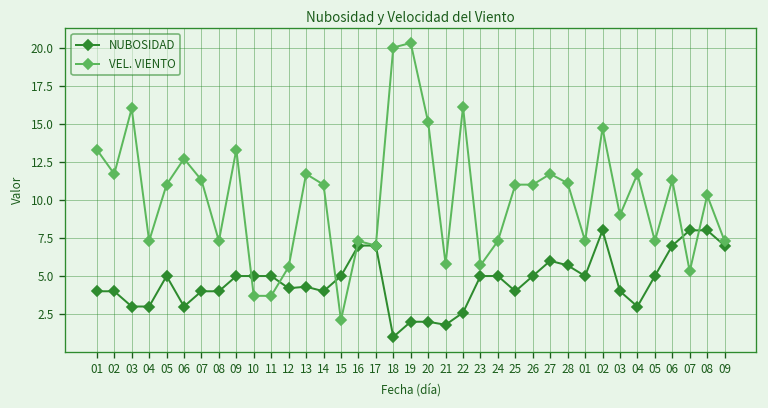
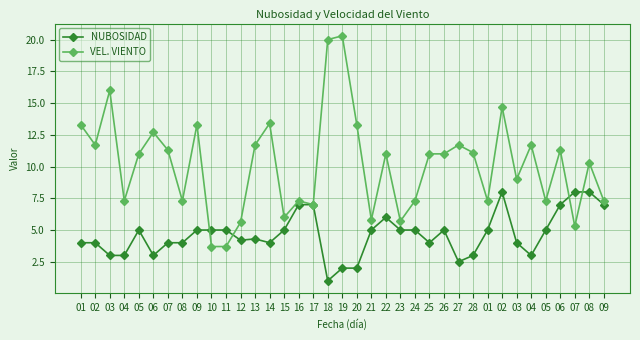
VEL. VIENTO, 14: 11.0 -> 13.4
VEL. VIENTO, 15: 2.1 -> 6.0
VEL. VIENTO, 20: 15.1 -> 13.3
NUBOSIDAD, 21: 1.8 -> 5.0
NUBOSIDAD, 22: 2.6 -> 6.0
VEL. VIENTO, 22: 16.1 -> 11.0
NUBOSIDAD, 27: 6.0 -> 2.5
NUBOSIDAD, 28: 5.7 -> 3.0
